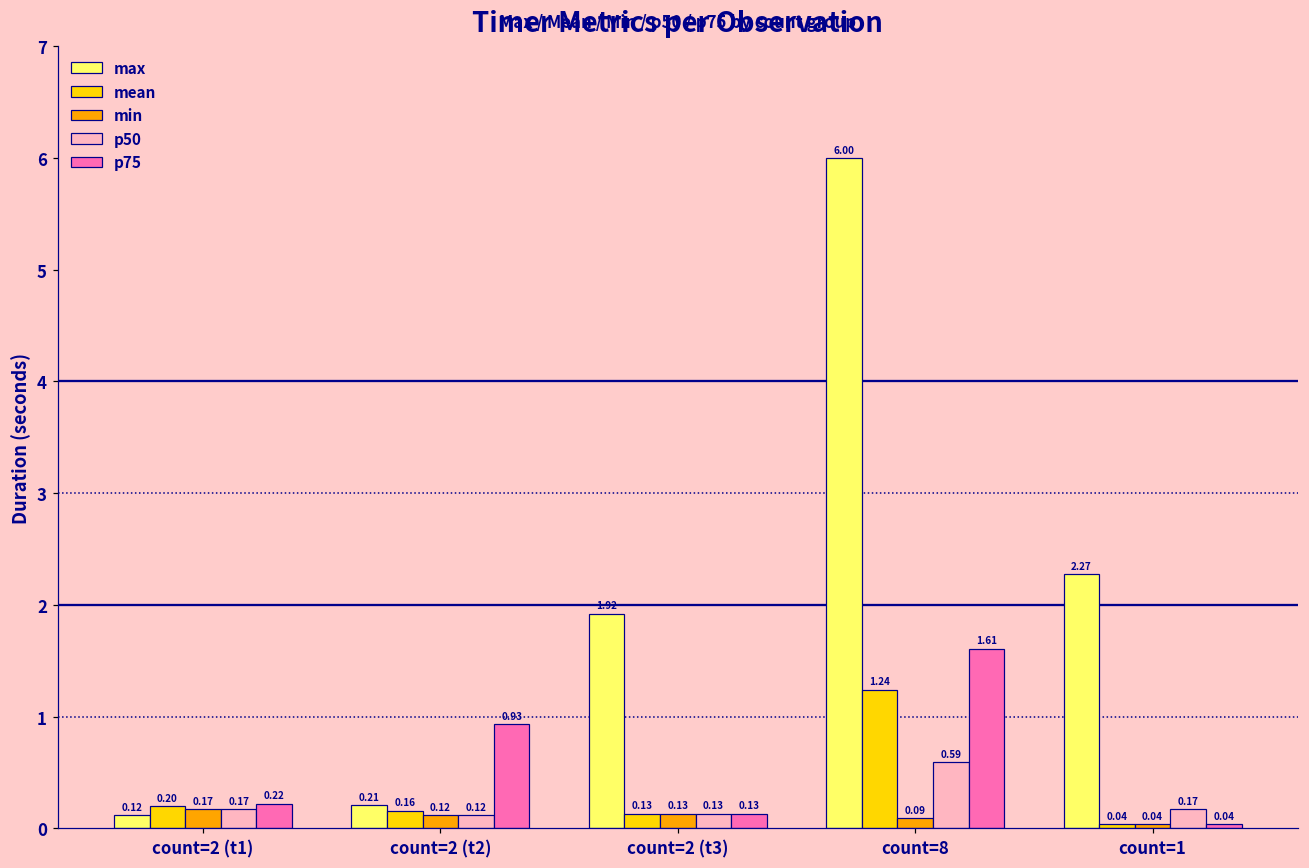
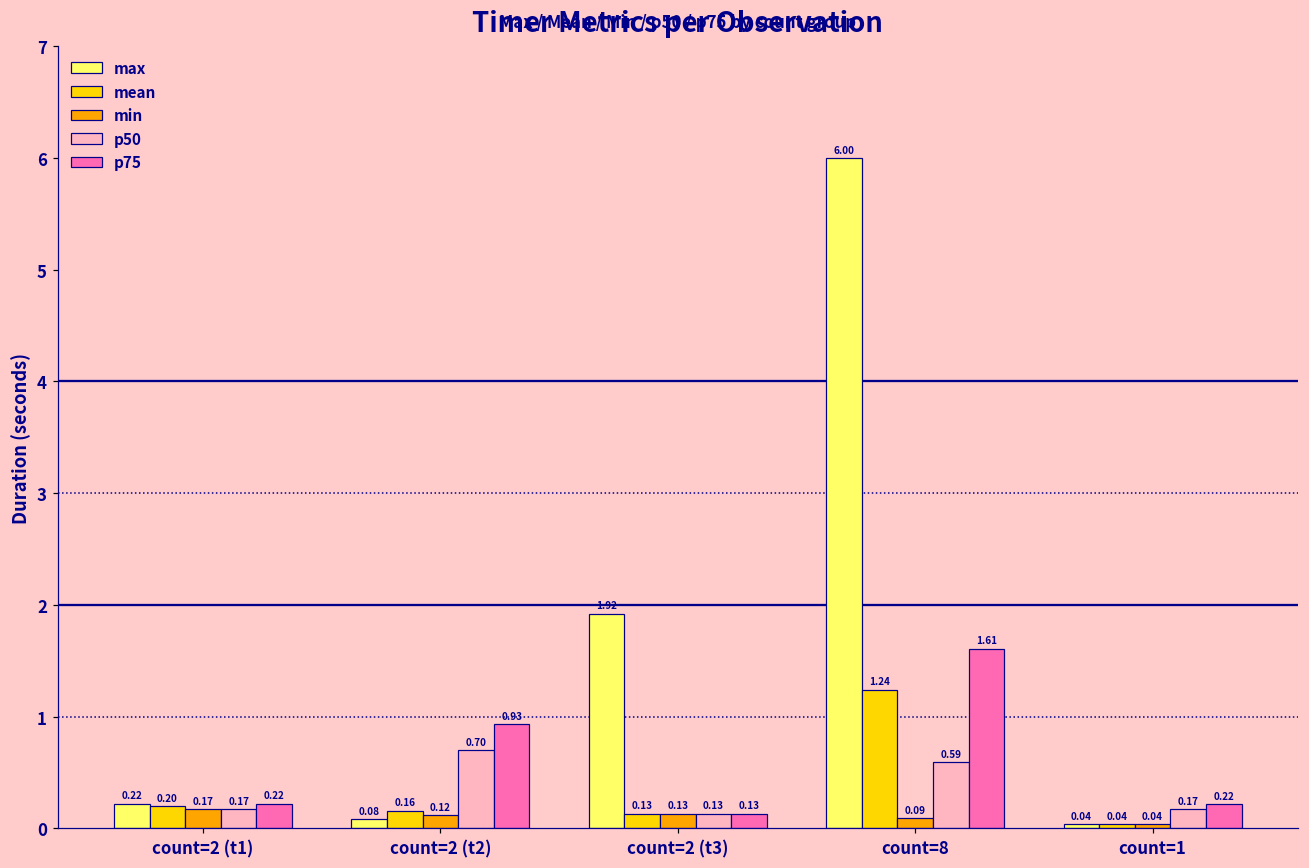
max, count=2 (t1): 0.12 -> 0.22
max, count=2 (t2): 0.21 -> 0.08
p50, count=2 (t2): 0.12 -> 0.70
max, count=1: 2.27 -> 0.04
p75, count=1: 0.04 -> 0.22
